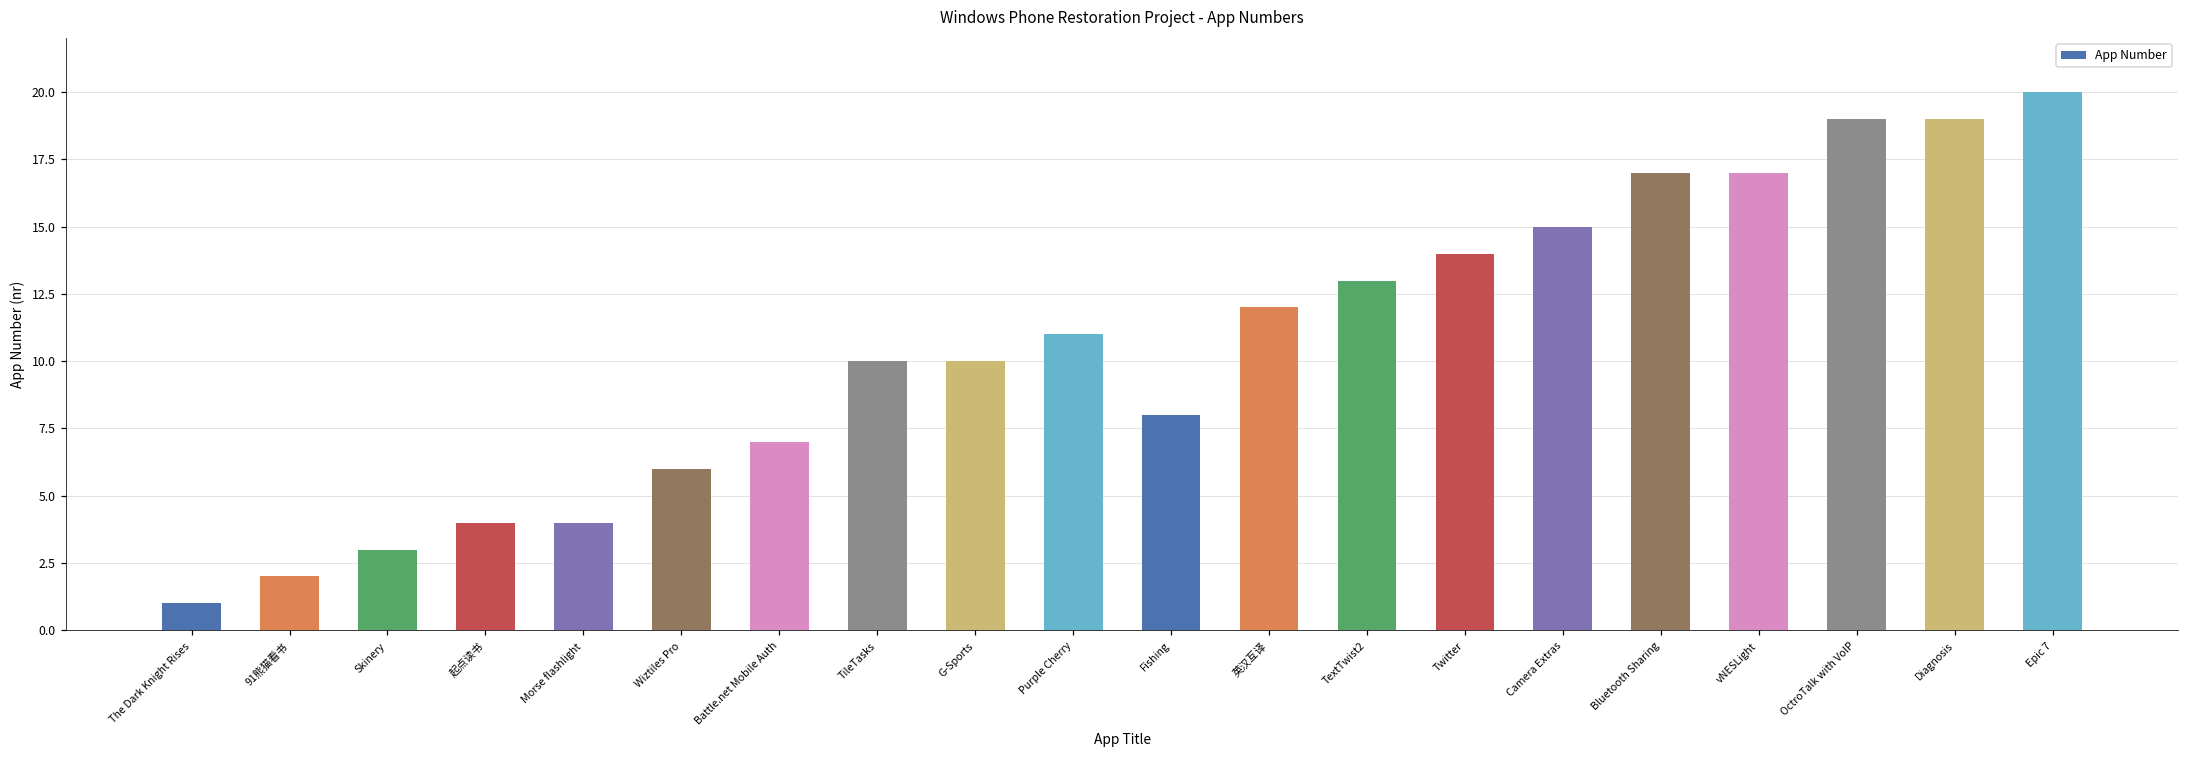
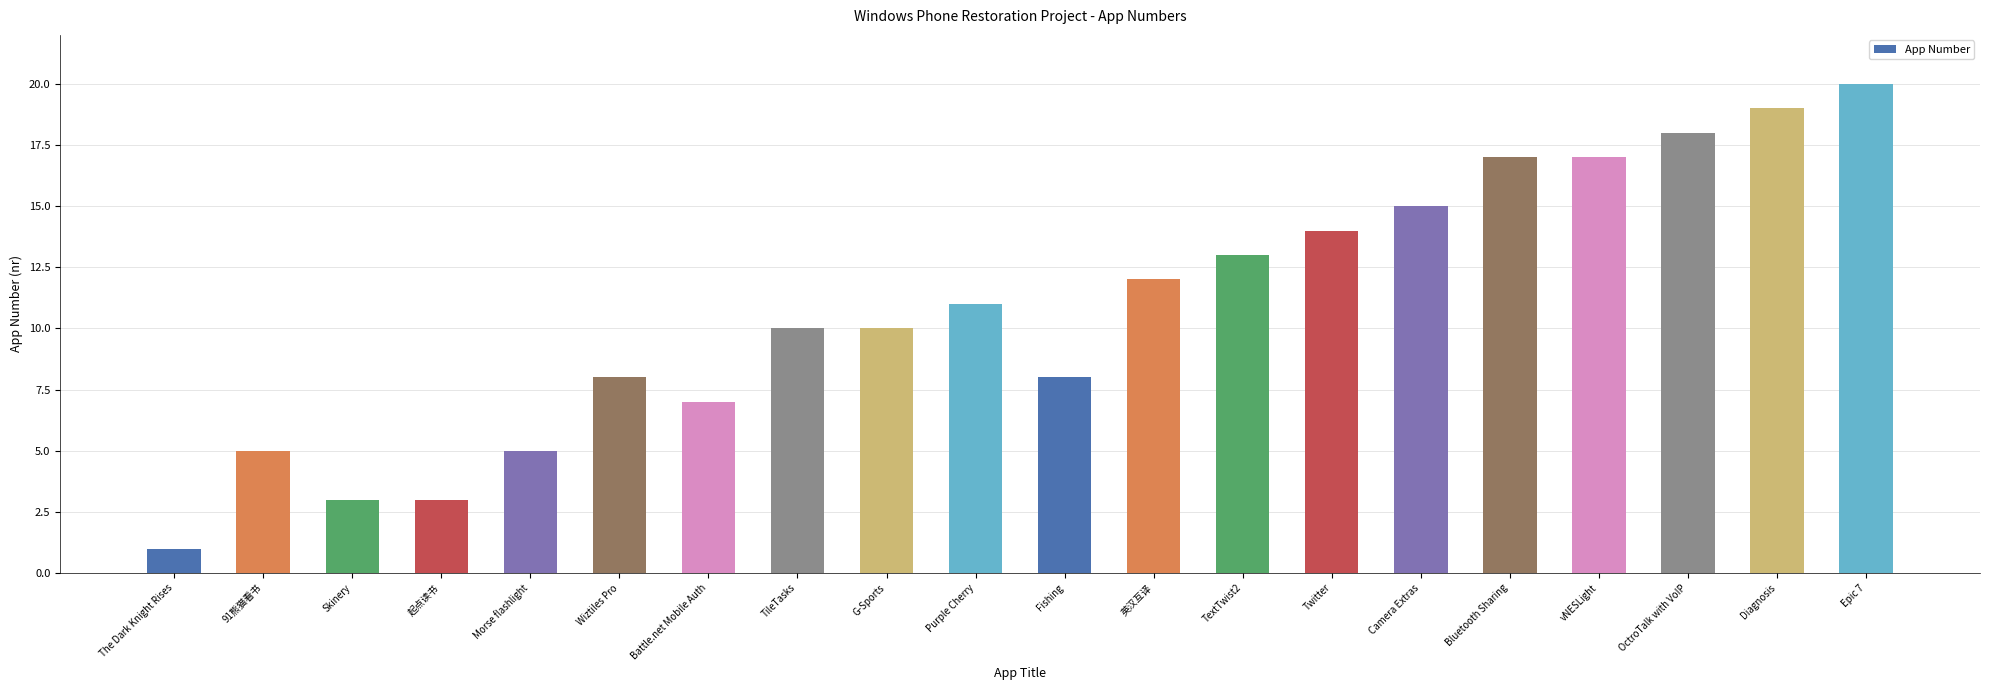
91熊猫看书: 2 -> 5
起点读书: 4 -> 3
Morse flashlight: 4 -> 5
Wiztiles Pro: 6 -> 8
OctroTalk with VoIP: 19 -> 18
